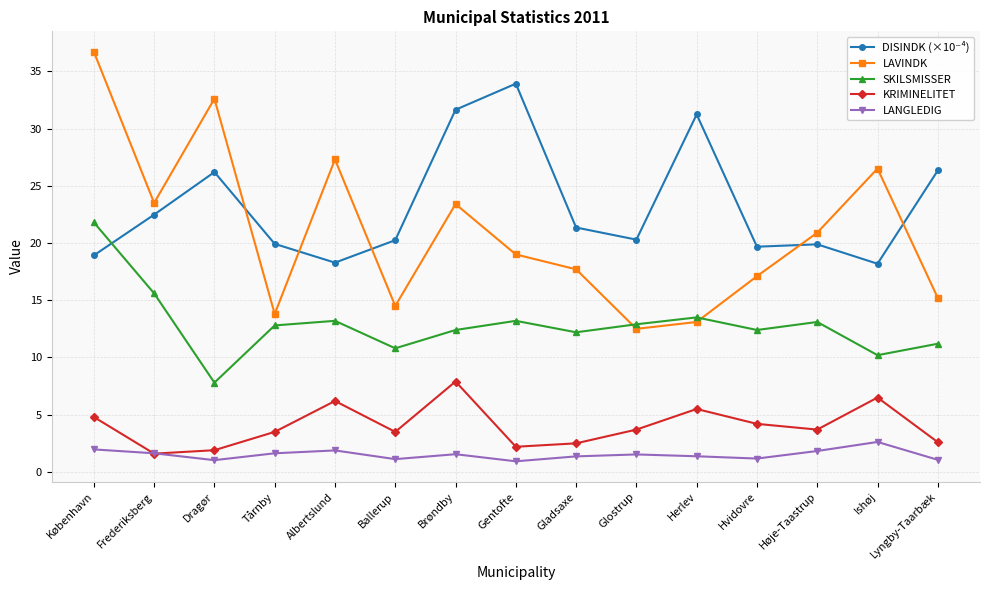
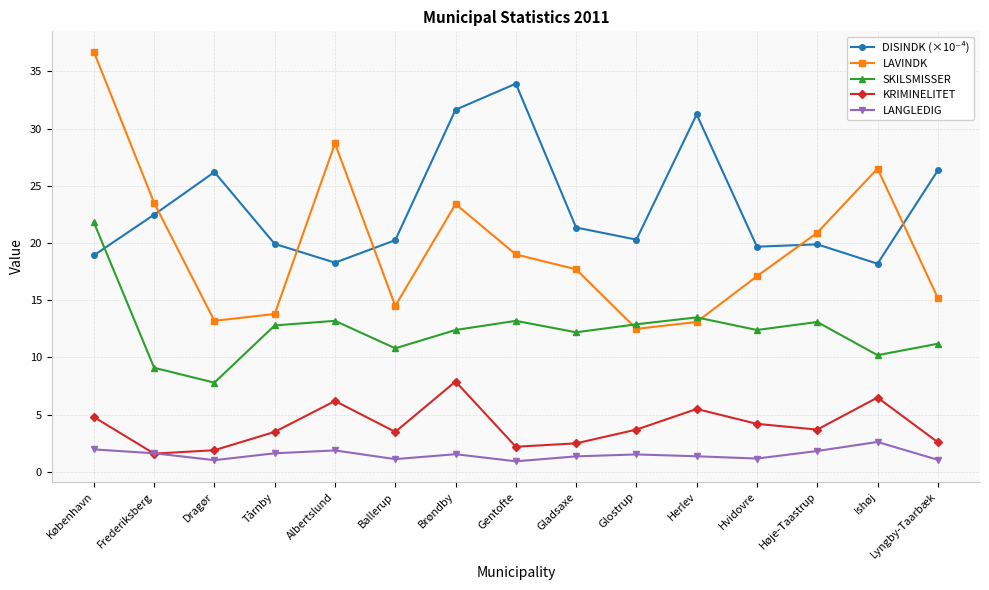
SKILSMISSER, Frederiksberg: 15.6 -> 9.1
LAVINDK, Dragør: 32.6 -> 13.2
LAVINDK, Albertslund: 27.3 -> 28.7
